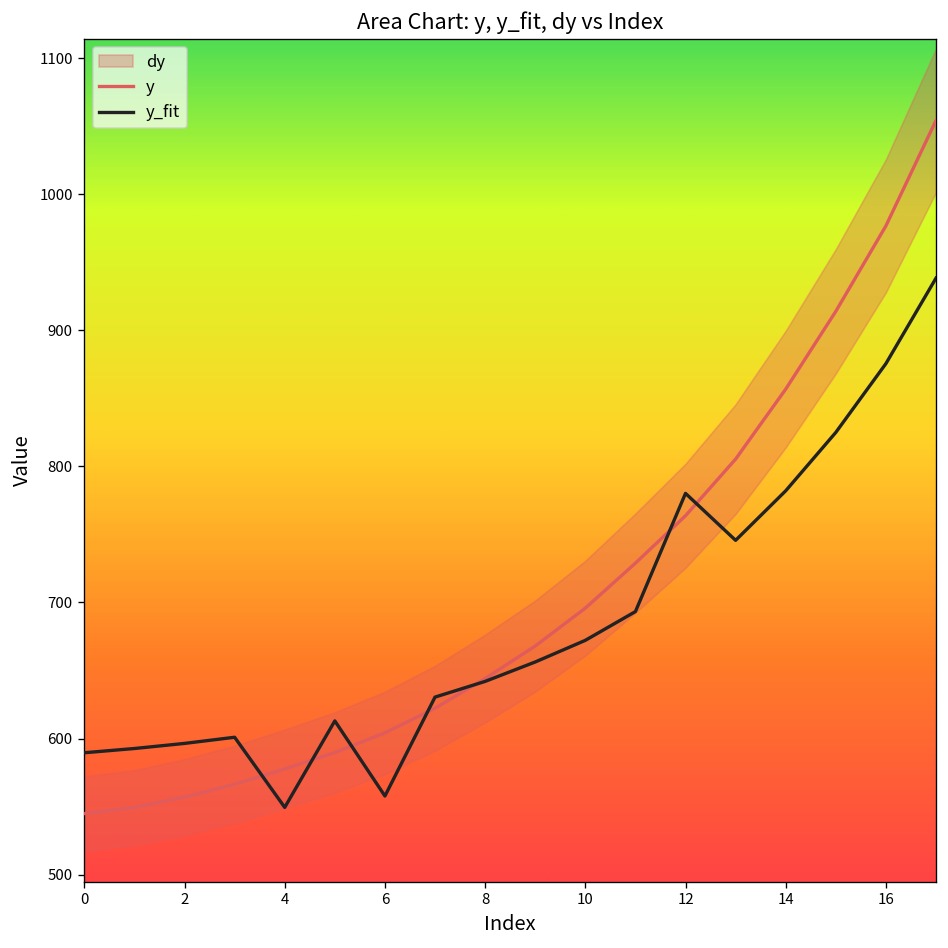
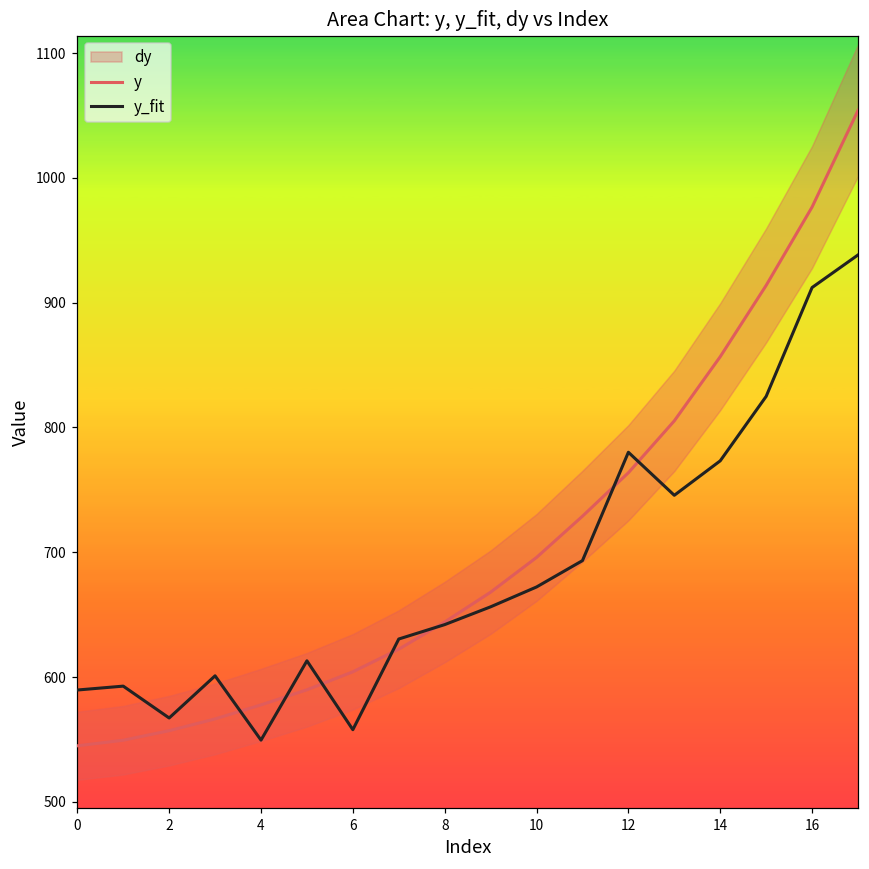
y_fit, 2: 596 -> 567
y_fit, 14: 782 -> 773
y_fit, 16: 875 -> 912
